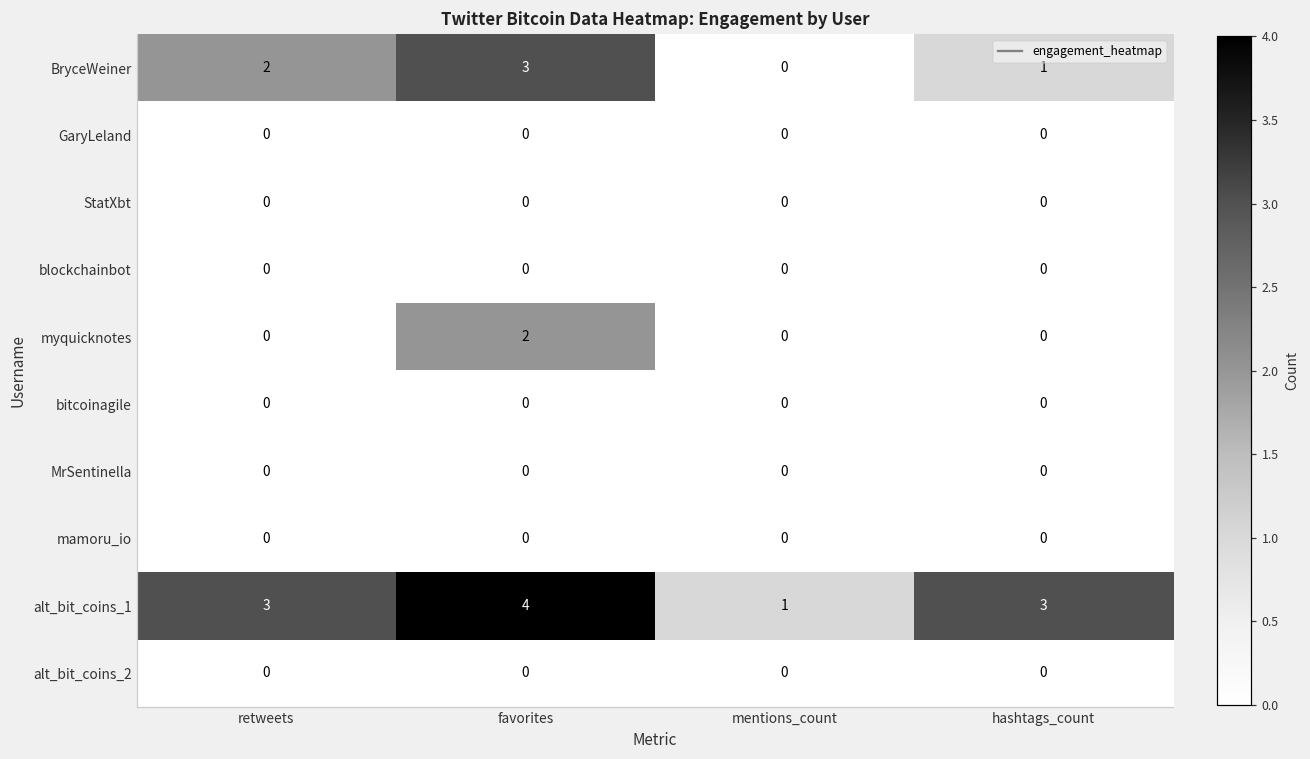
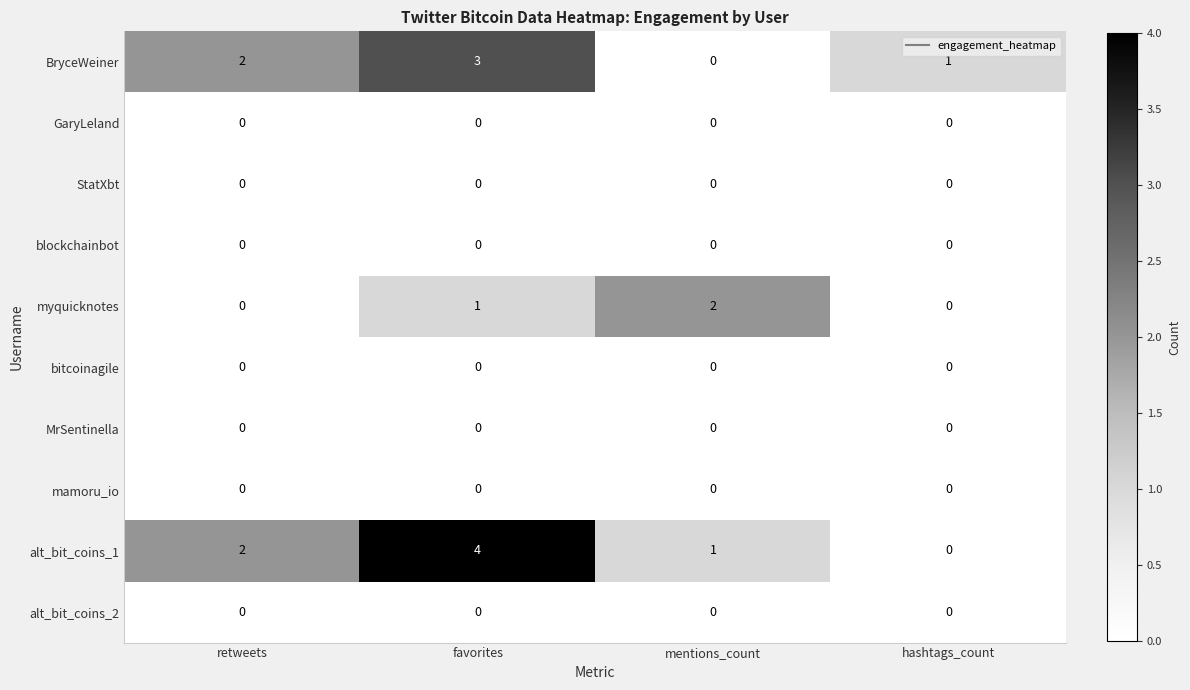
myquicknotes, favorites: 2 -> 1
myquicknotes, mentions_count: 0 -> 2
alt_bit_coins_1, retweets: 3 -> 2
alt_bit_coins_1, hashtags_count: 3 -> 0
